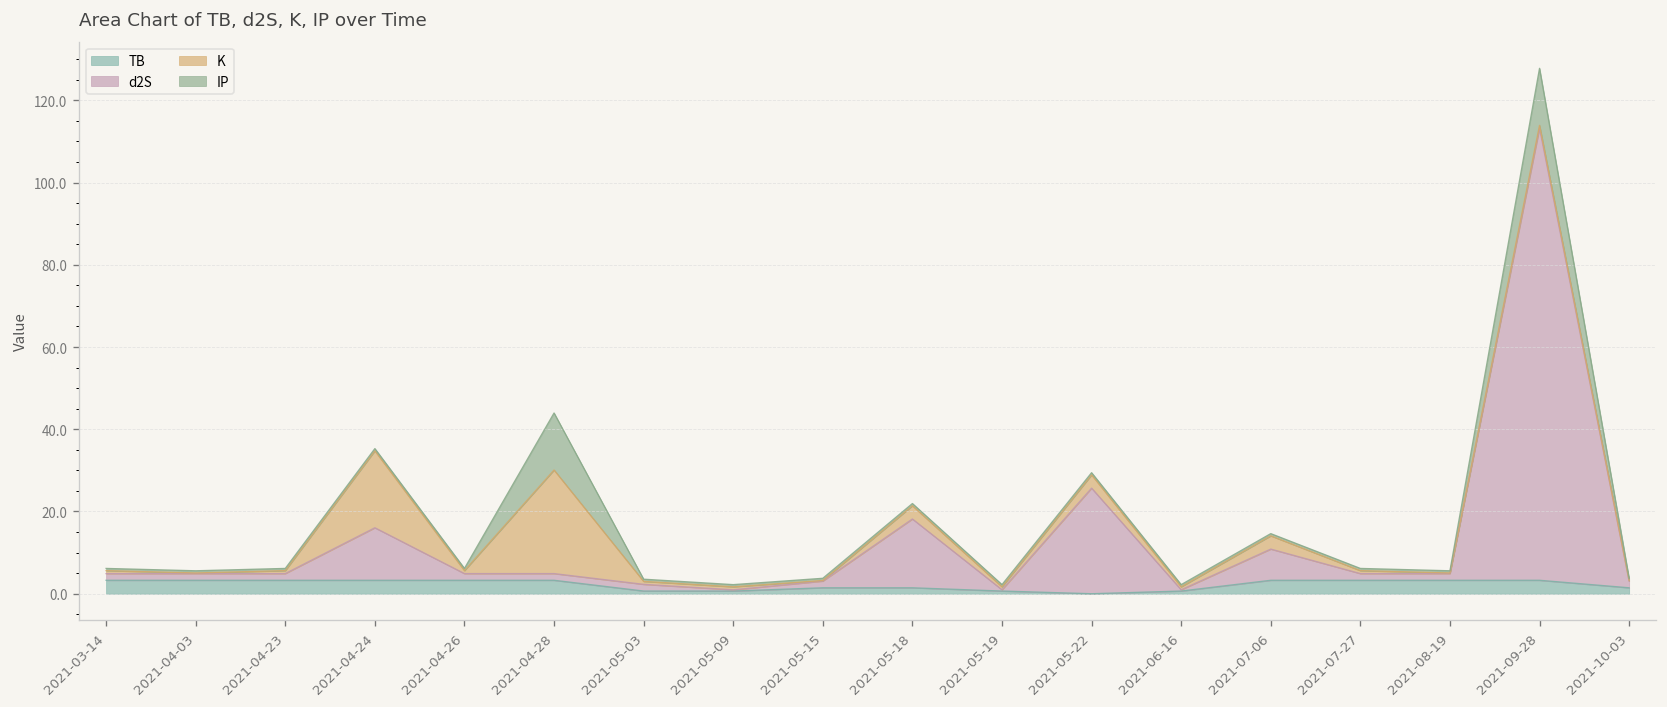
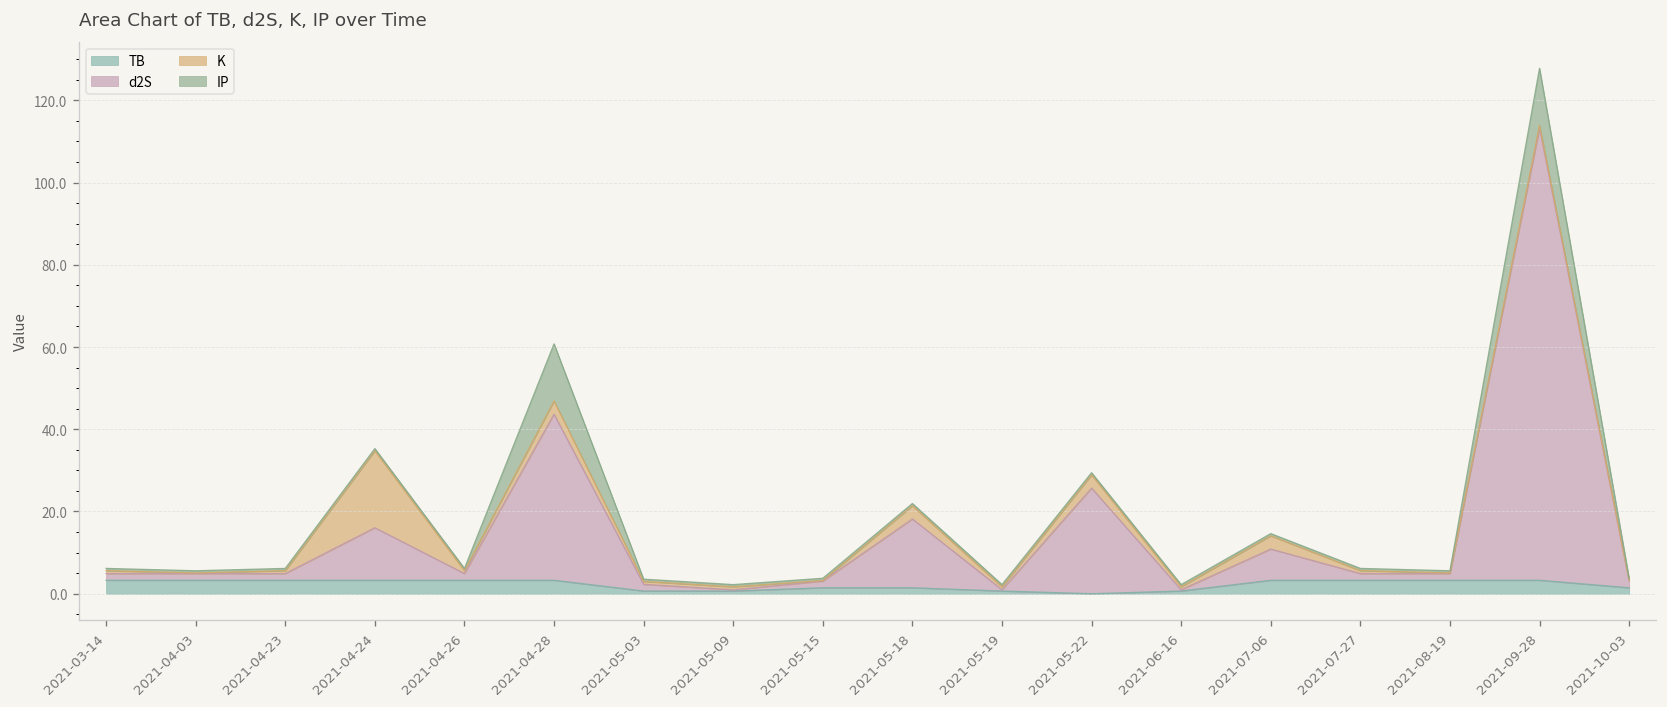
d2S, 2021-04-28: 2 -> 40
K, 2021-04-28: 25 -> 3
